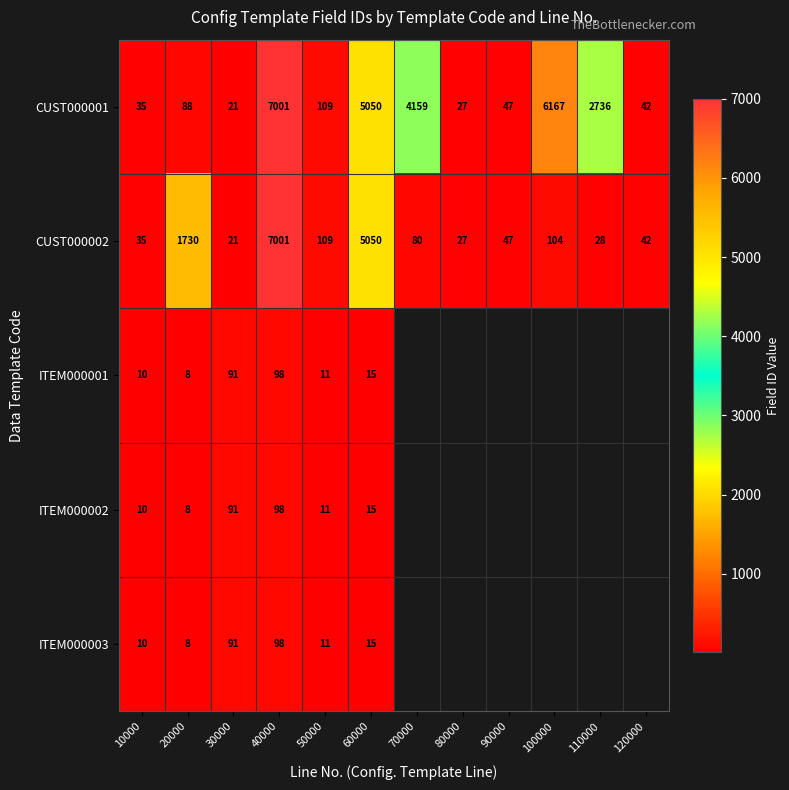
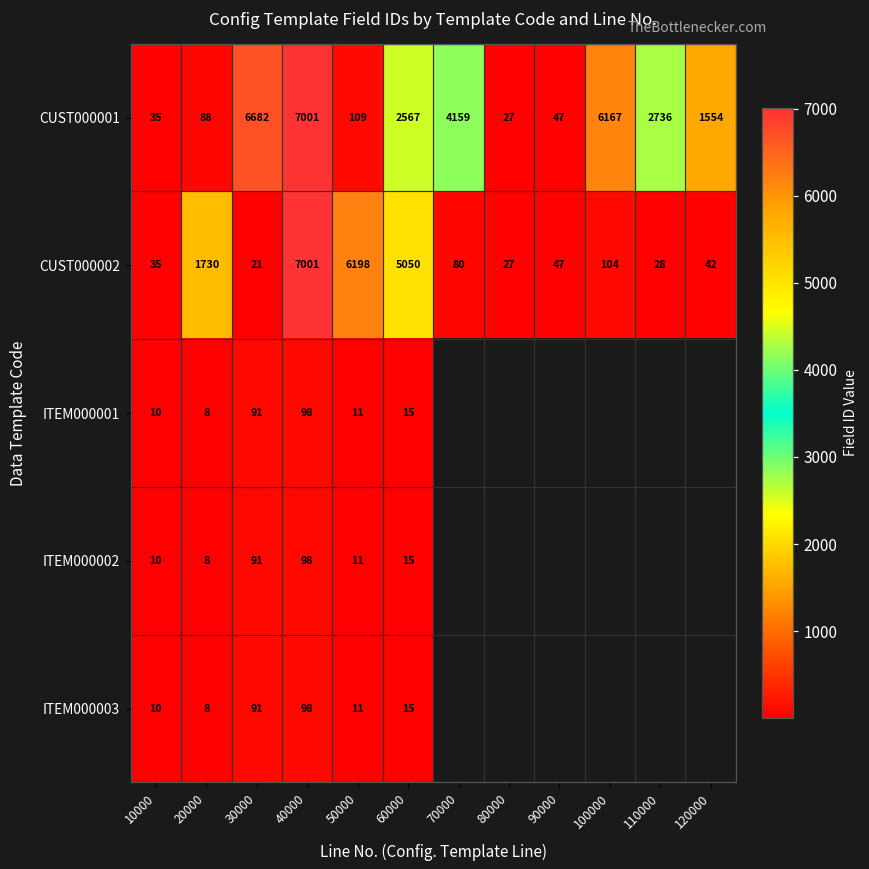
CUST000001, 30000: 21 -> 6682
CUST000001, 60000: 5050 -> 2567
CUST000001, 120000: 42 -> 1554
CUST000002, 50000: 109 -> 6198
